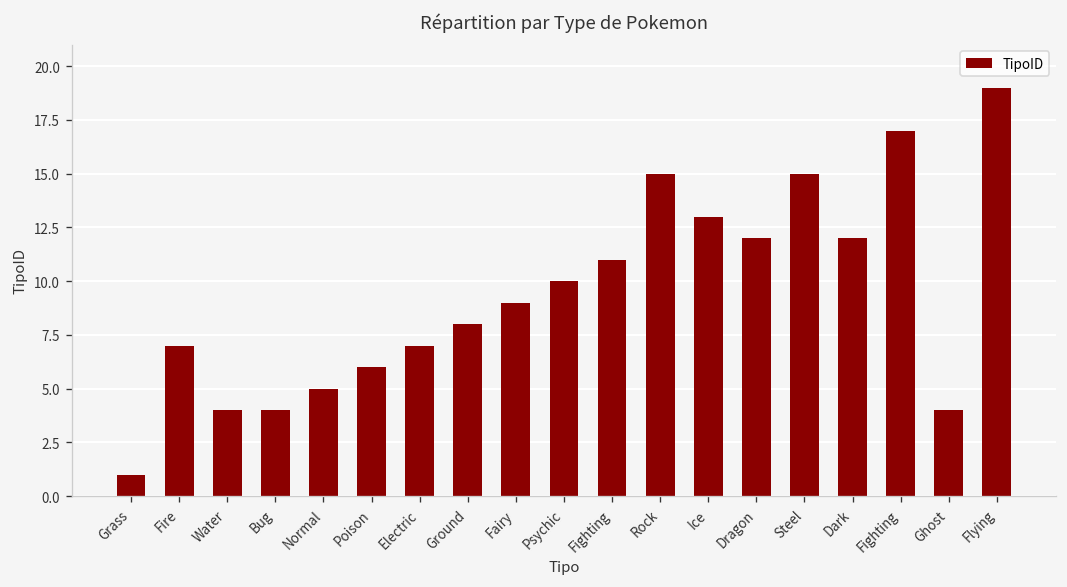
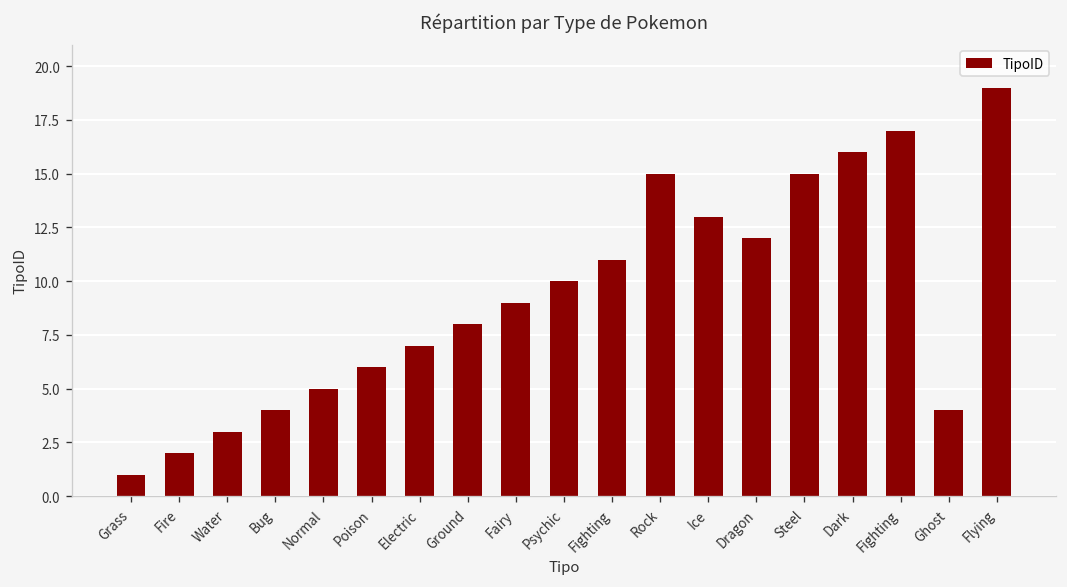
Fire: 7 -> 2
Water: 4 -> 3
Dark: 12 -> 16
